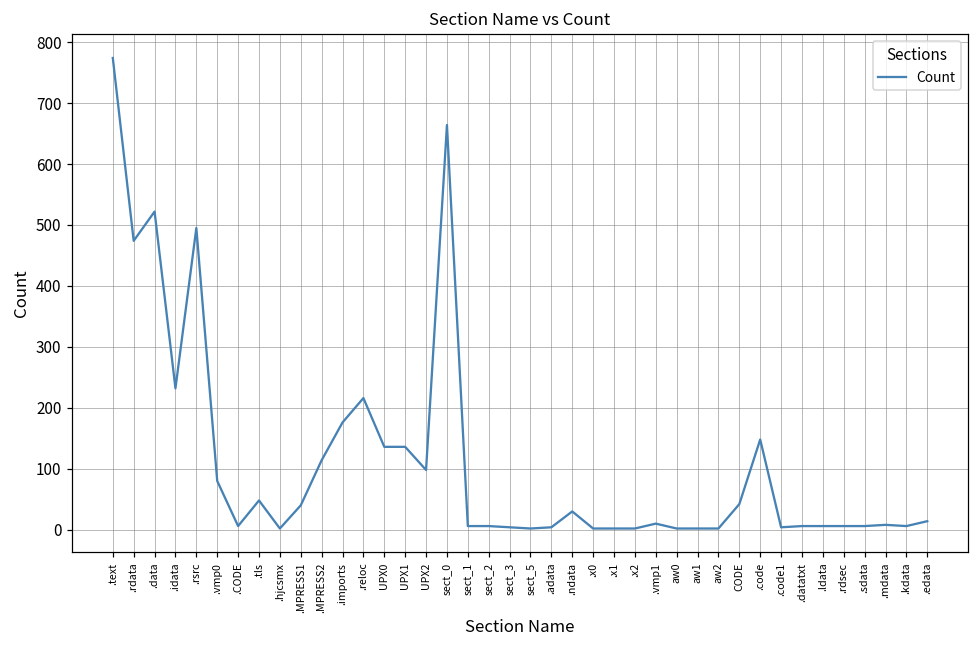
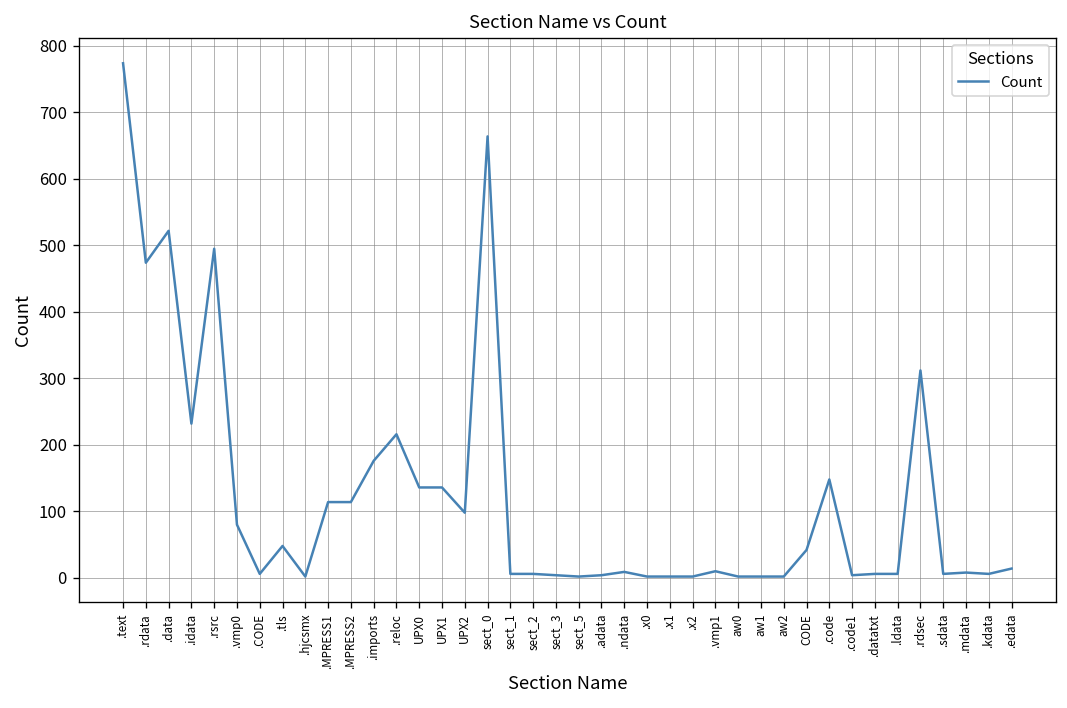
.MPRESS1: 40 -> 110
.ndata: 30 -> 10
.rdsec: 10 -> 310
